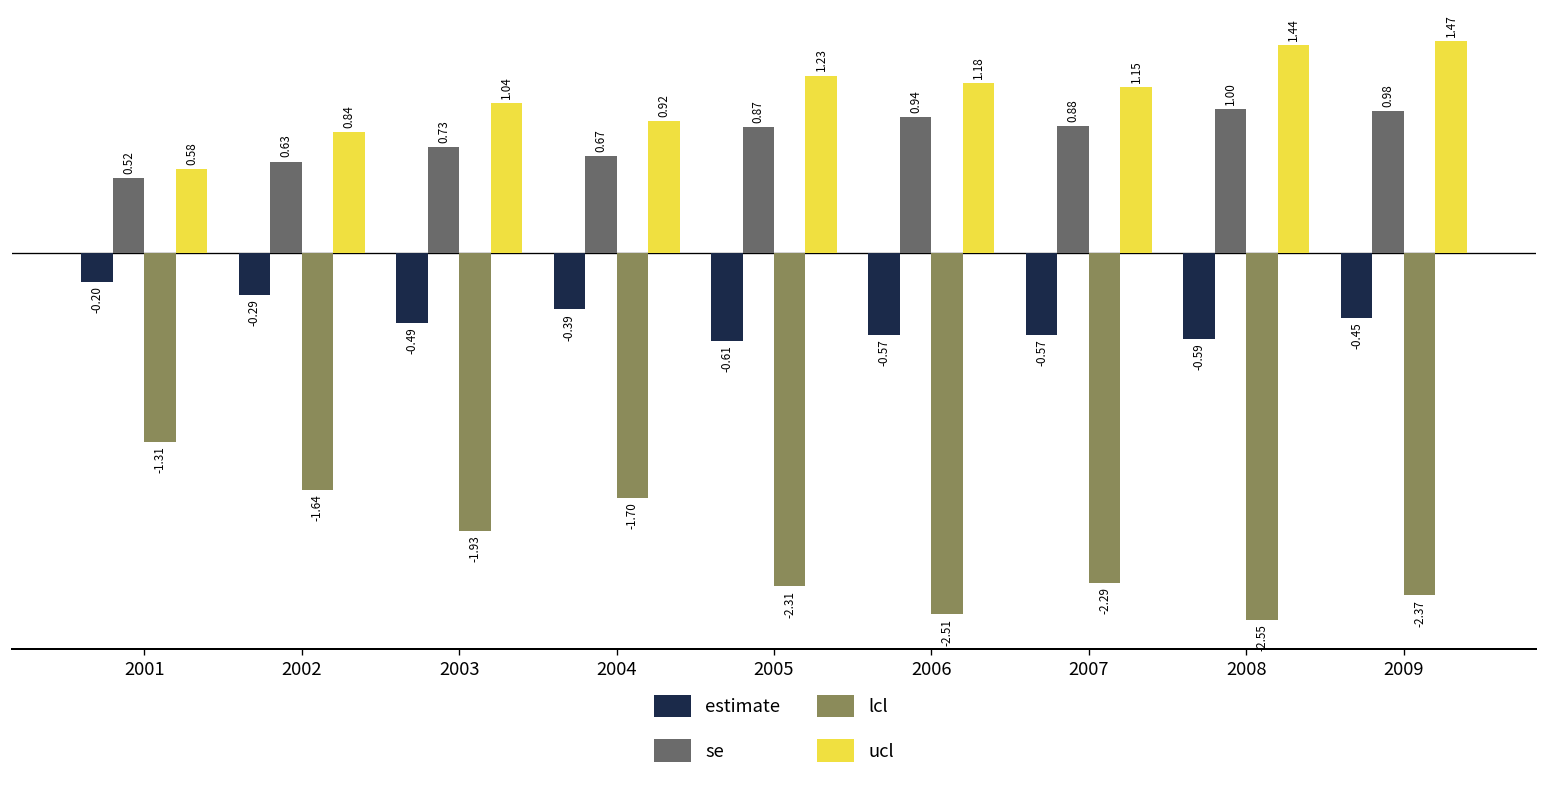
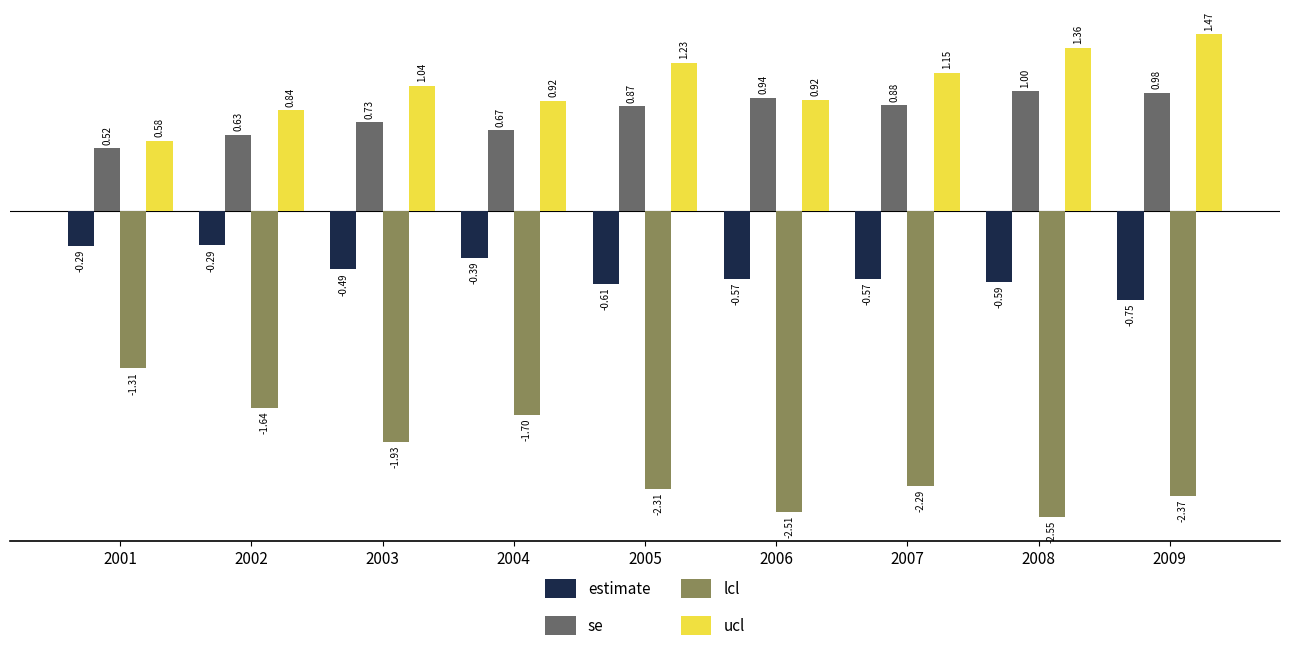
estimate, 2001: -0.20 -> -0.29
ucl, 2006: 1.18 -> 0.92
ucl, 2008: 1.44 -> 1.36
estimate, 2009: -0.45 -> -0.75
